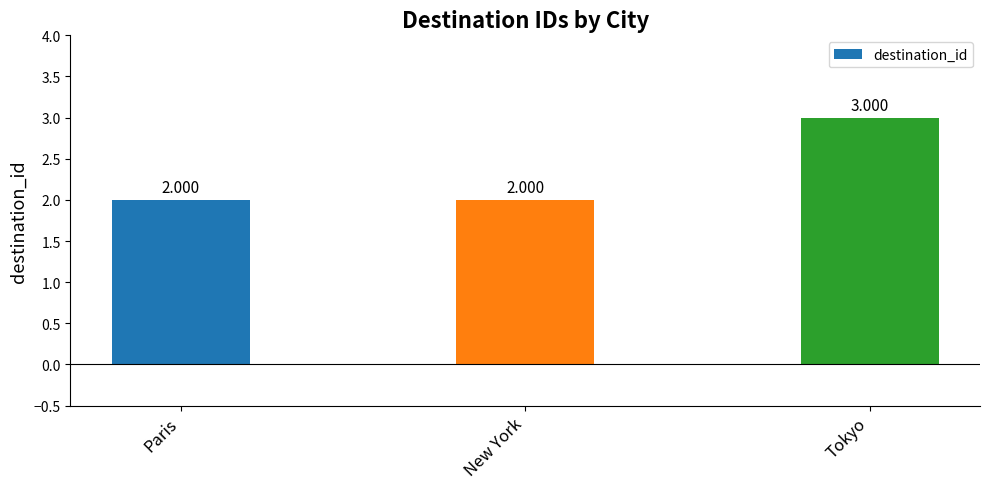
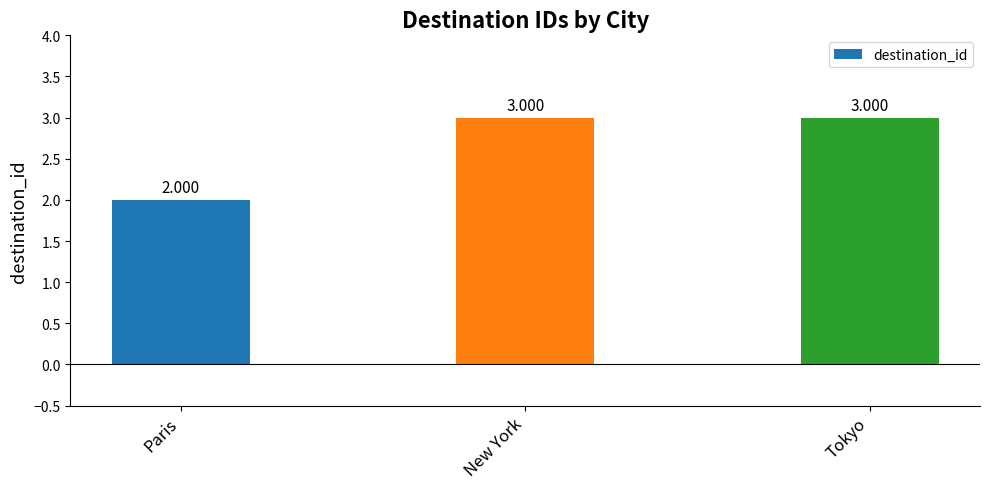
New York: 2.000 -> 3.000
